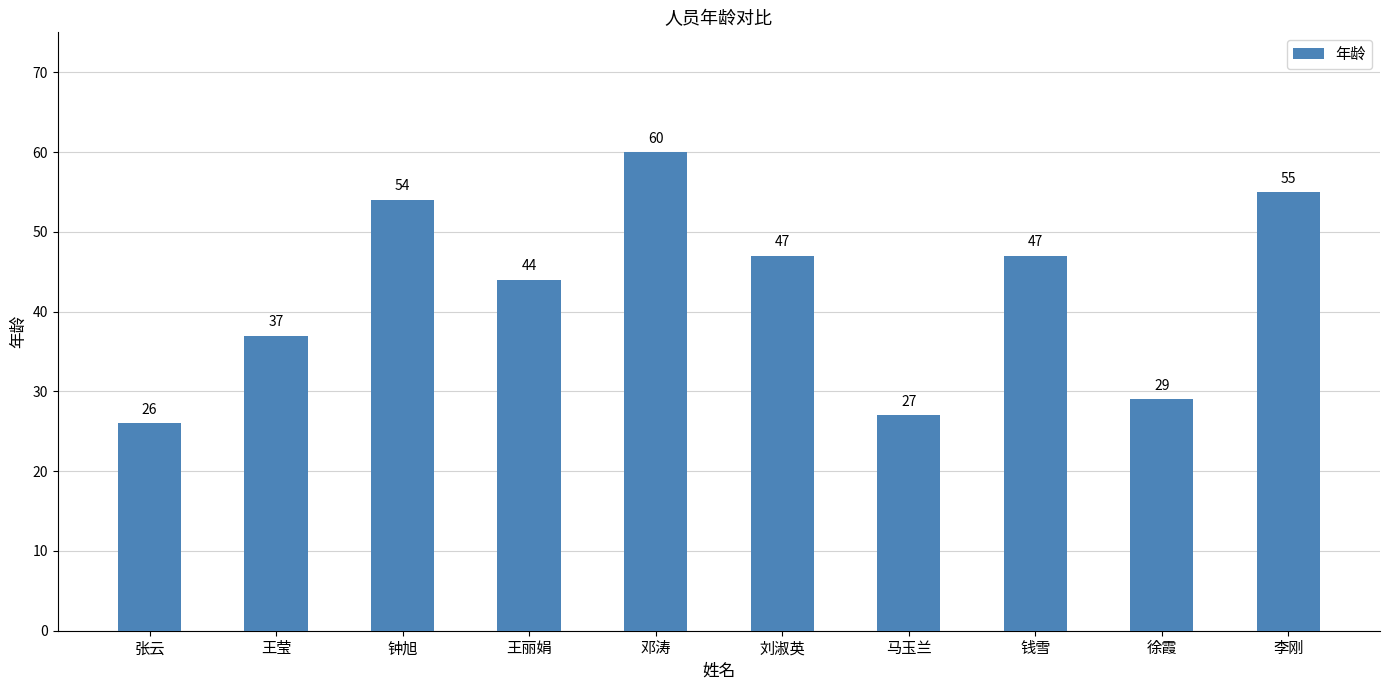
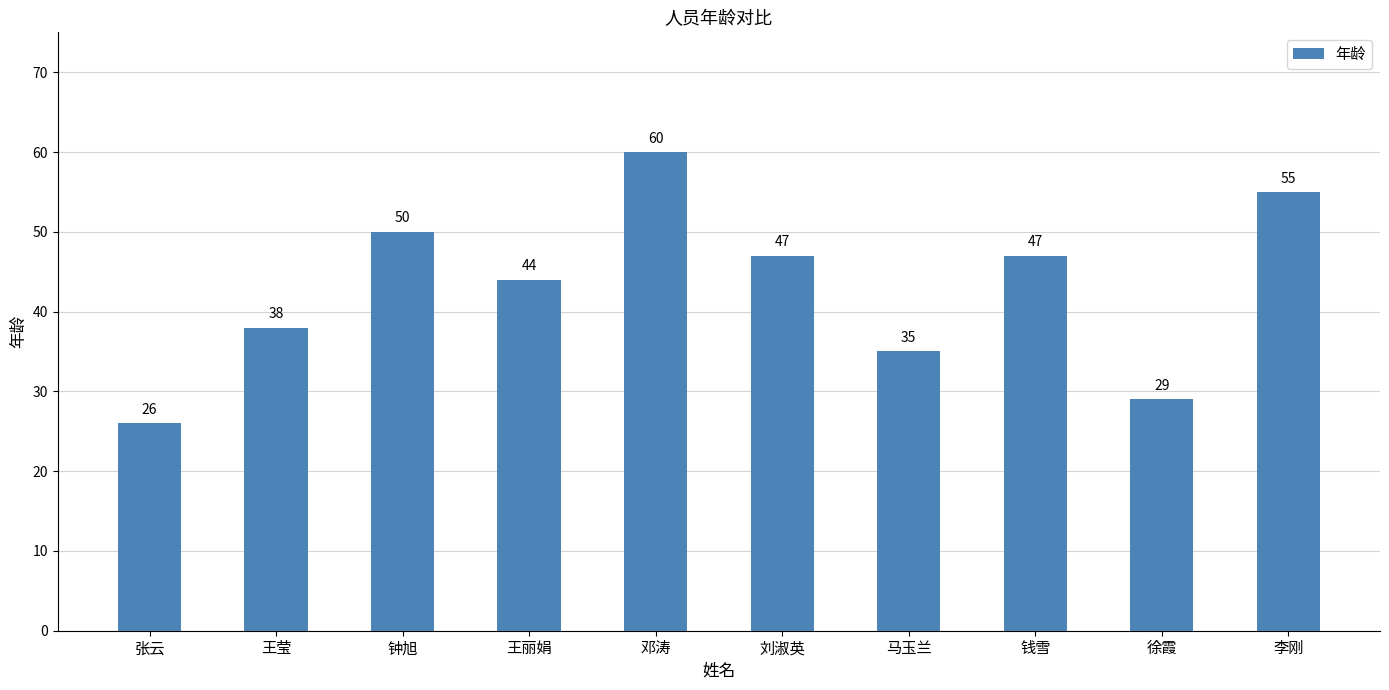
王莹: 37 -> 38
钟旭: 54 -> 50
马玉兰: 27 -> 35
